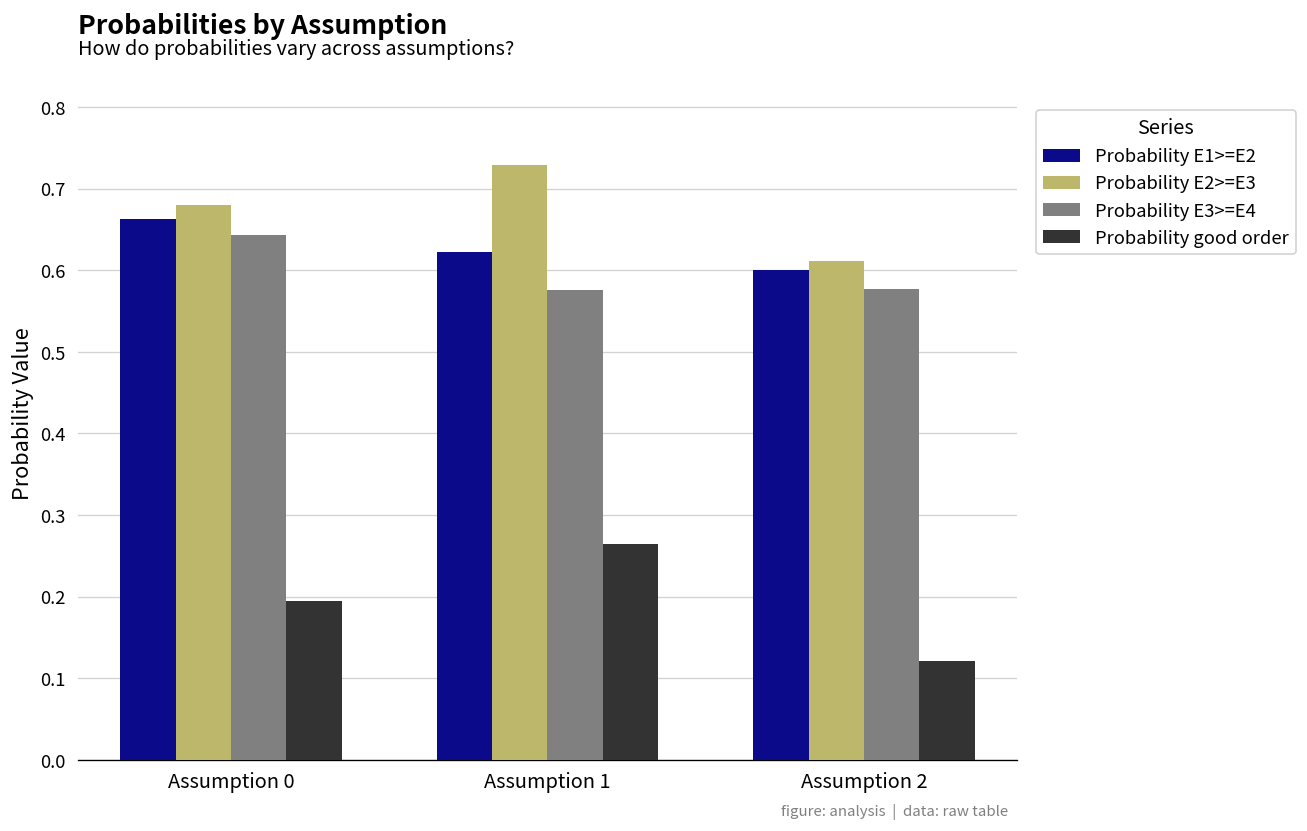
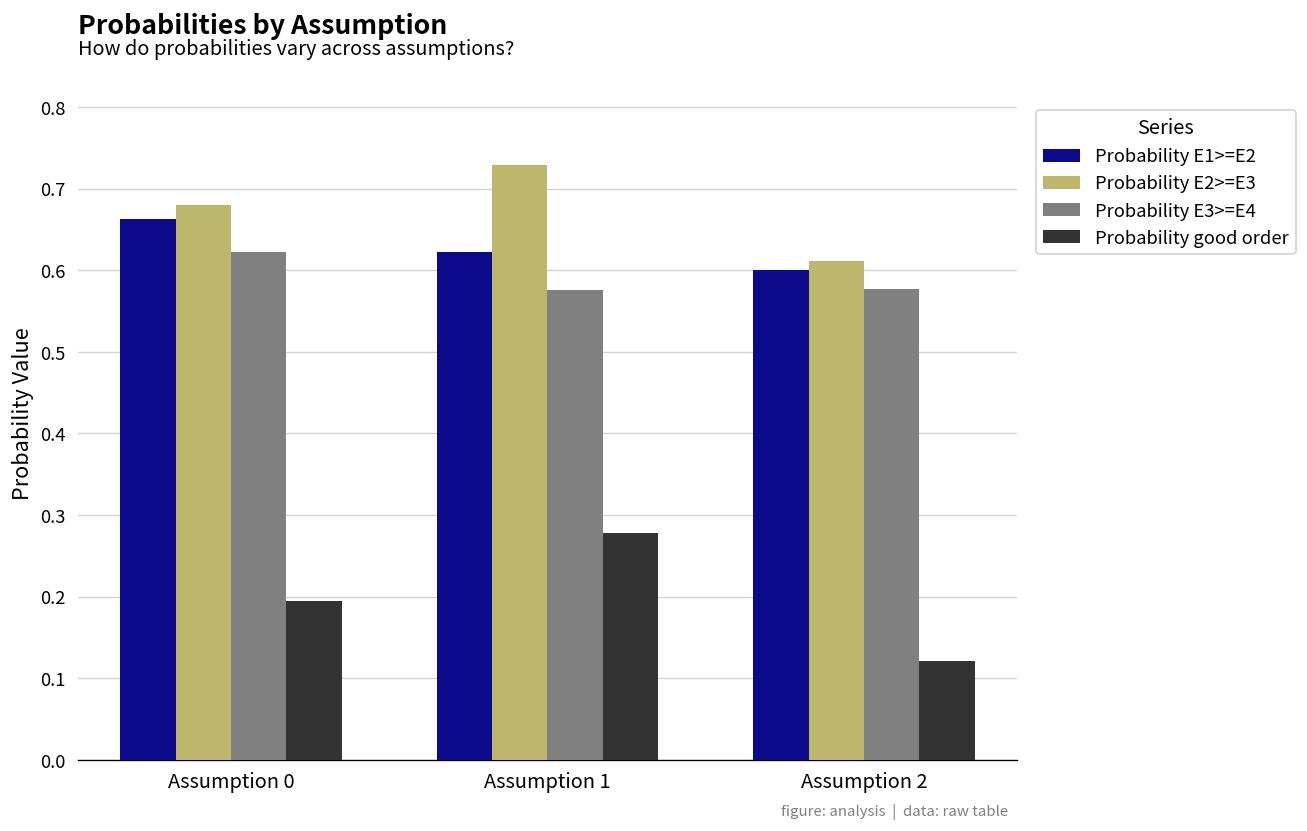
Probability E3>=E4, Assumption 0: 0.64 -> 0.62
Probability good order, Assumption 1: 0.26 -> 0.28
